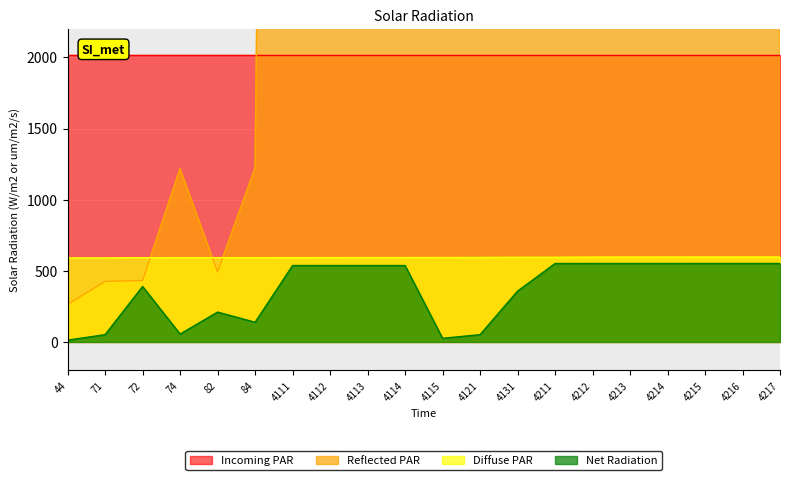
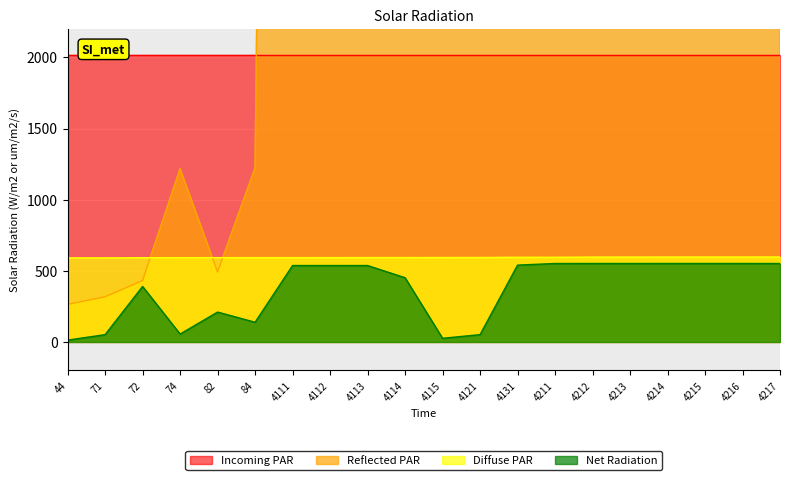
Reflected PAR, 71: 430 -> 320
Net Radiation, 4114: 540 -> 450
Net Radiation, 4131: 360 -> 540
